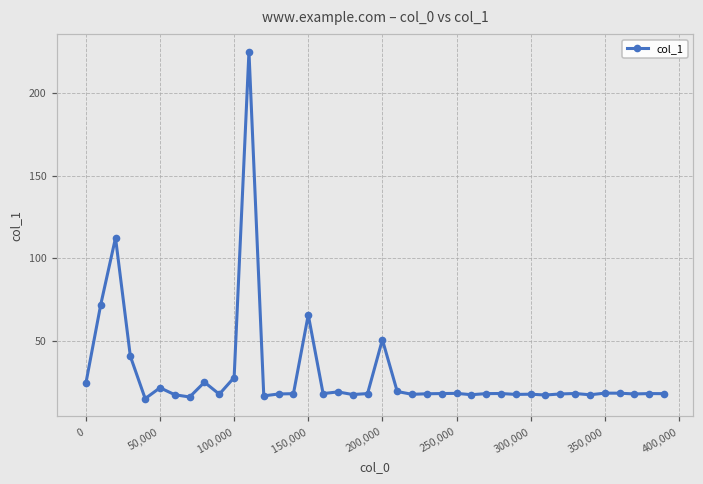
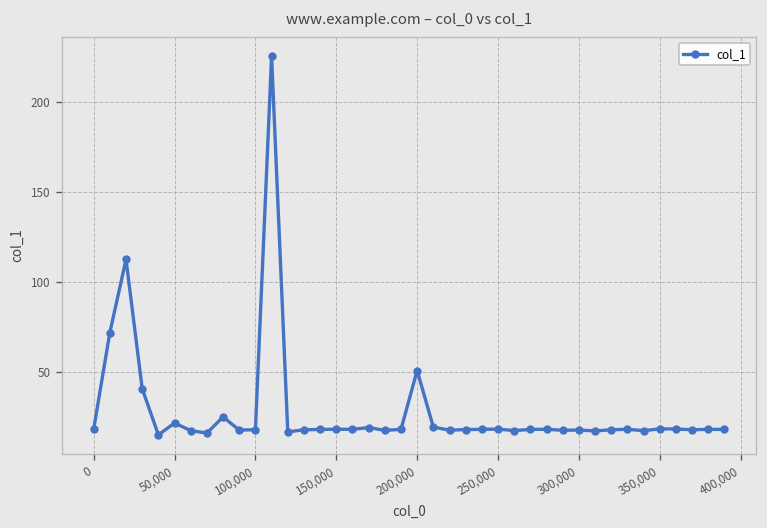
0: 24 -> 18
100,000: 28 -> 18
150,000: 66 -> 18
